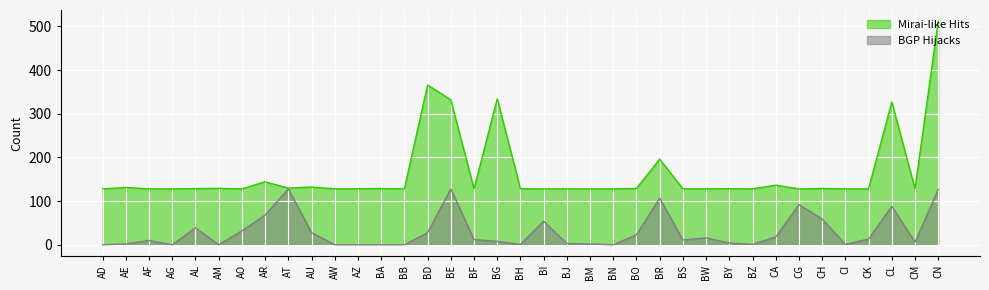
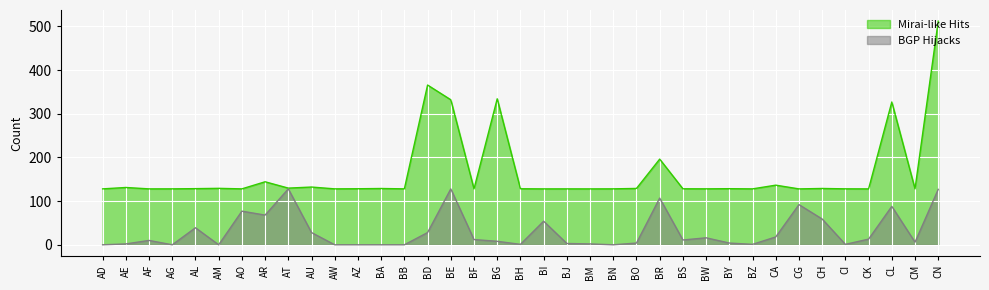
BGP Hijacks, AO: 30 -> 80
BGP Hijacks, BO: 20 -> 0
